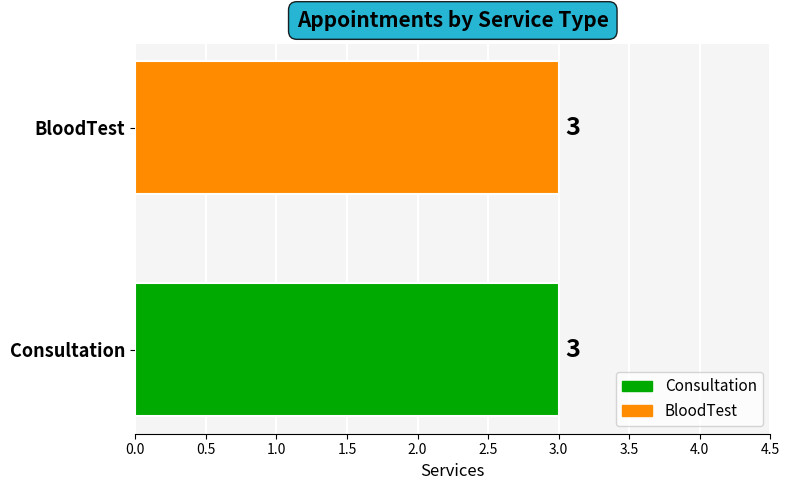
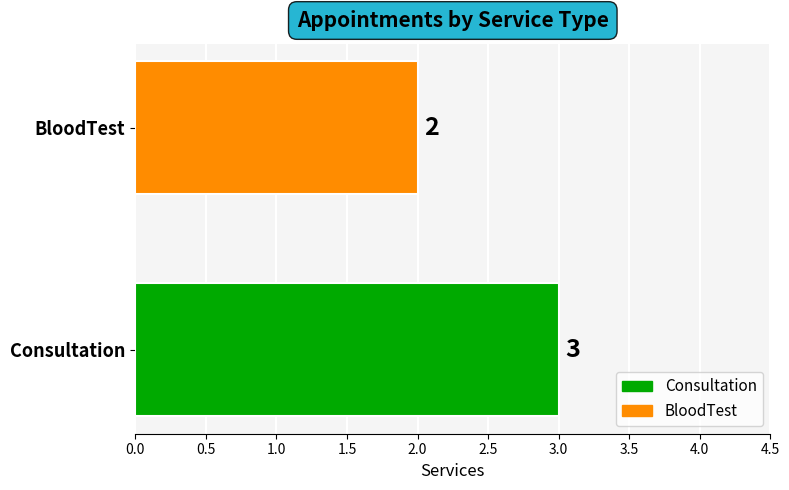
BloodTest: 3 -> 2
